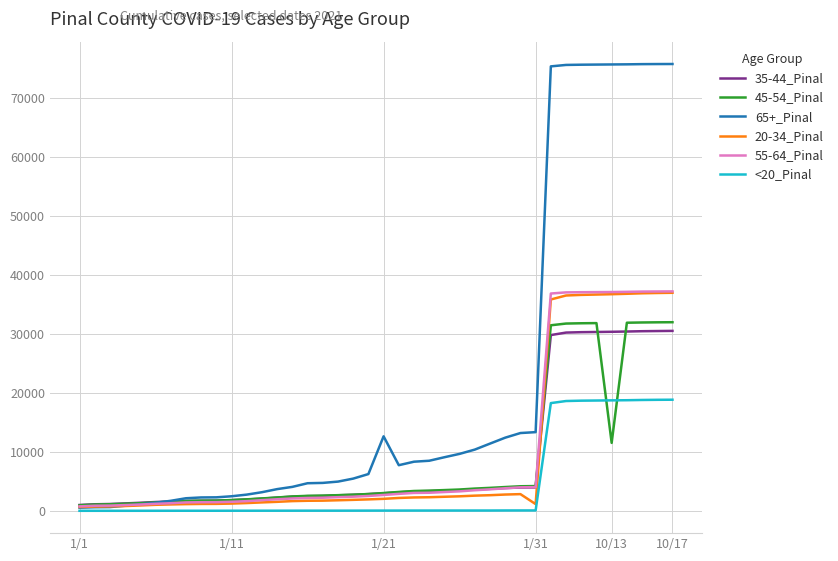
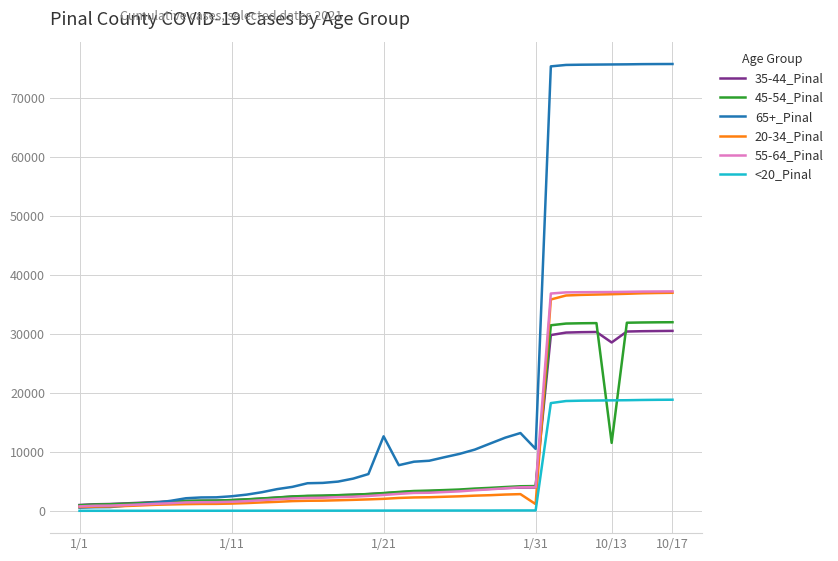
65+_Pinal, 1/31: 13000 -> 10000
35-44_Pinal, 10/13: 30000 -> 29000
